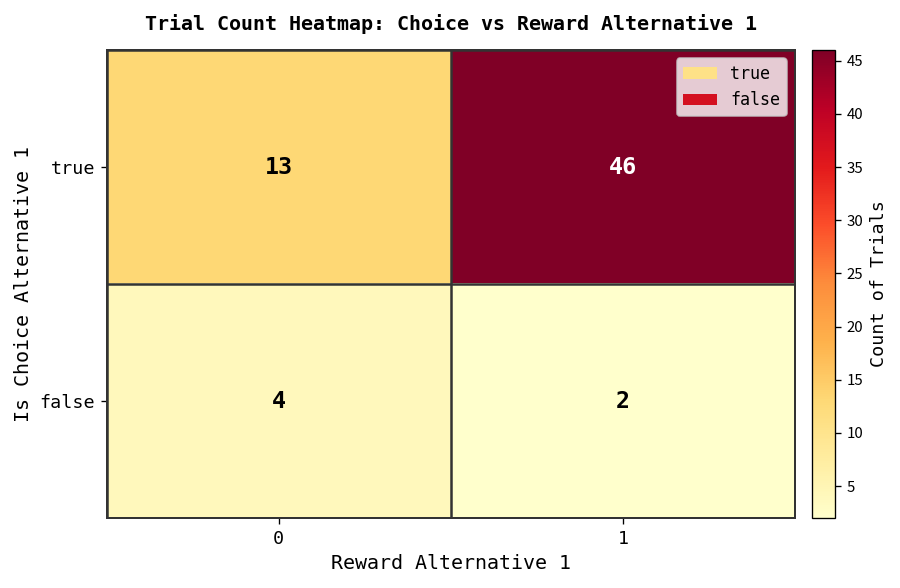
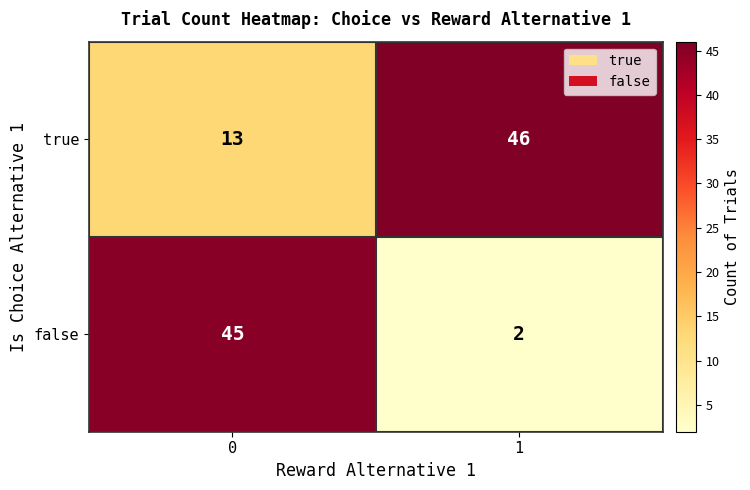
false, 0: 4 -> 45
